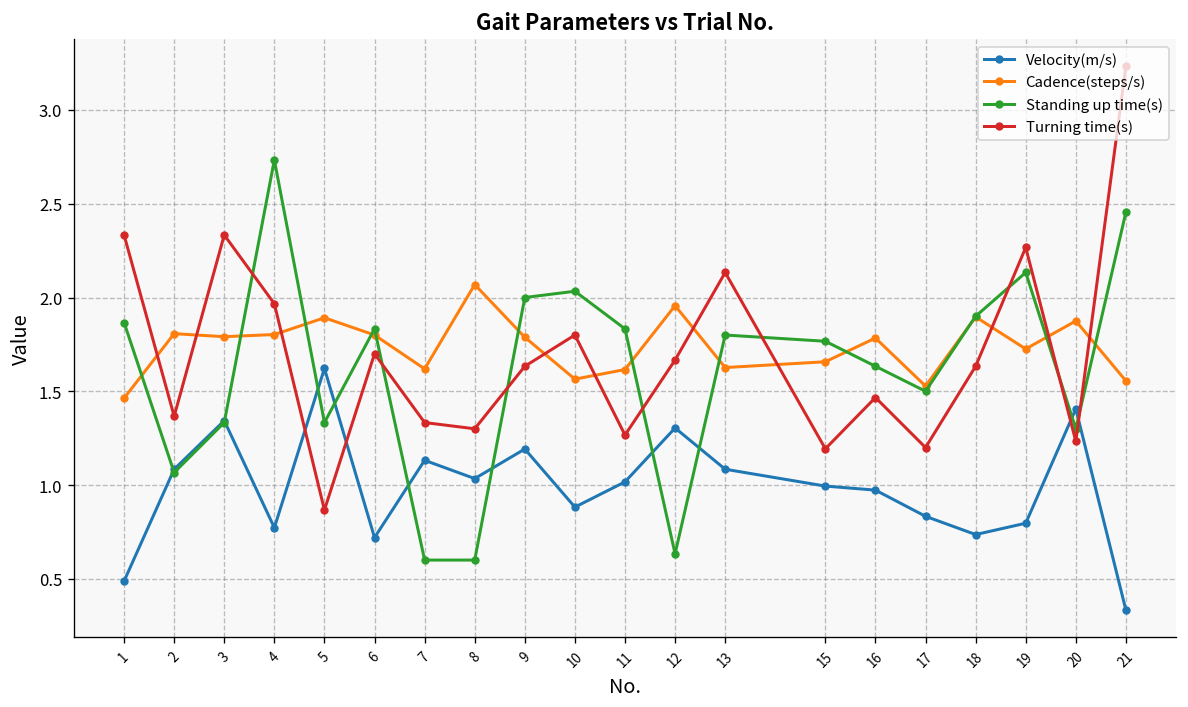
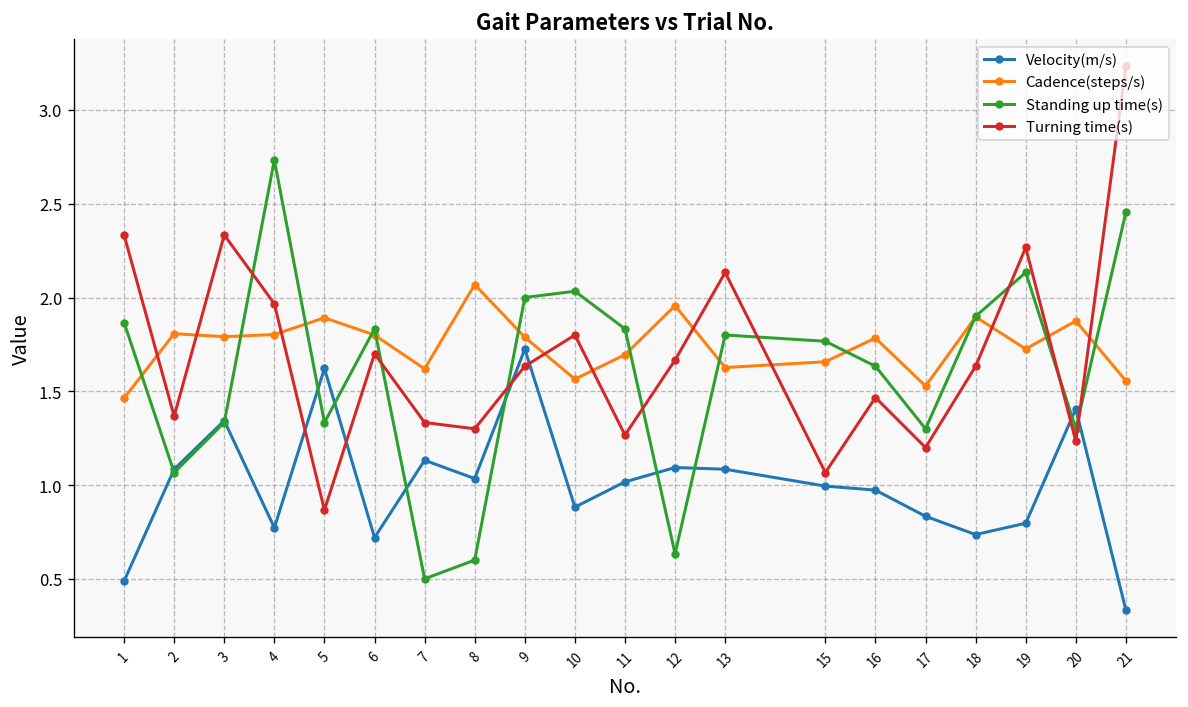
Standing up time(s), 7: 0.6 -> 0.5
Velocity(m/s), 9: 1.19 -> 1.72
Cadence(steps/s), 11: 1.62 -> 1.69
Velocity(m/s), 12: 1.30 -> 1.09
Turning time(s), 15: 1.19 -> 1.07
Standing up time(s), 17: 1.5 -> 1.3
